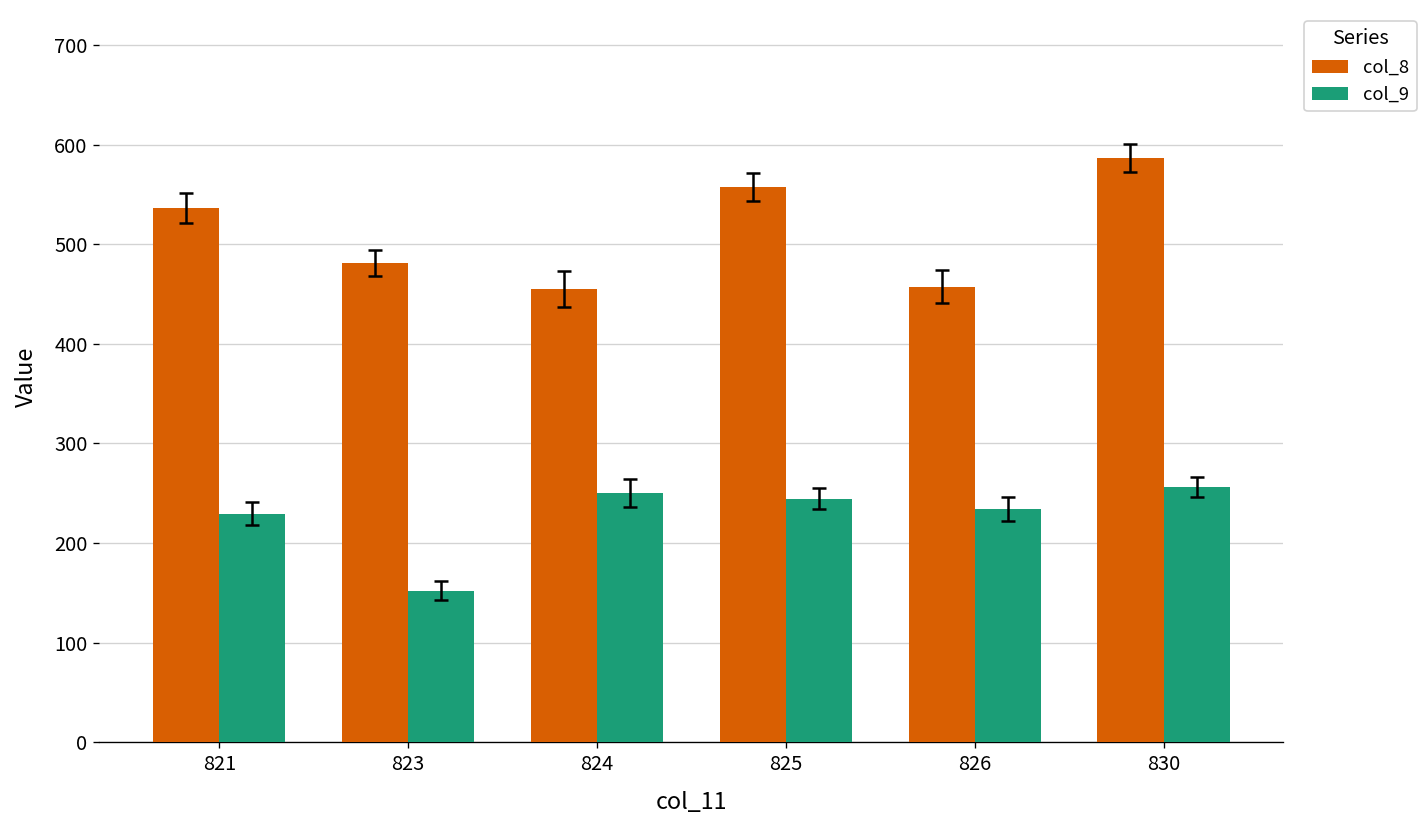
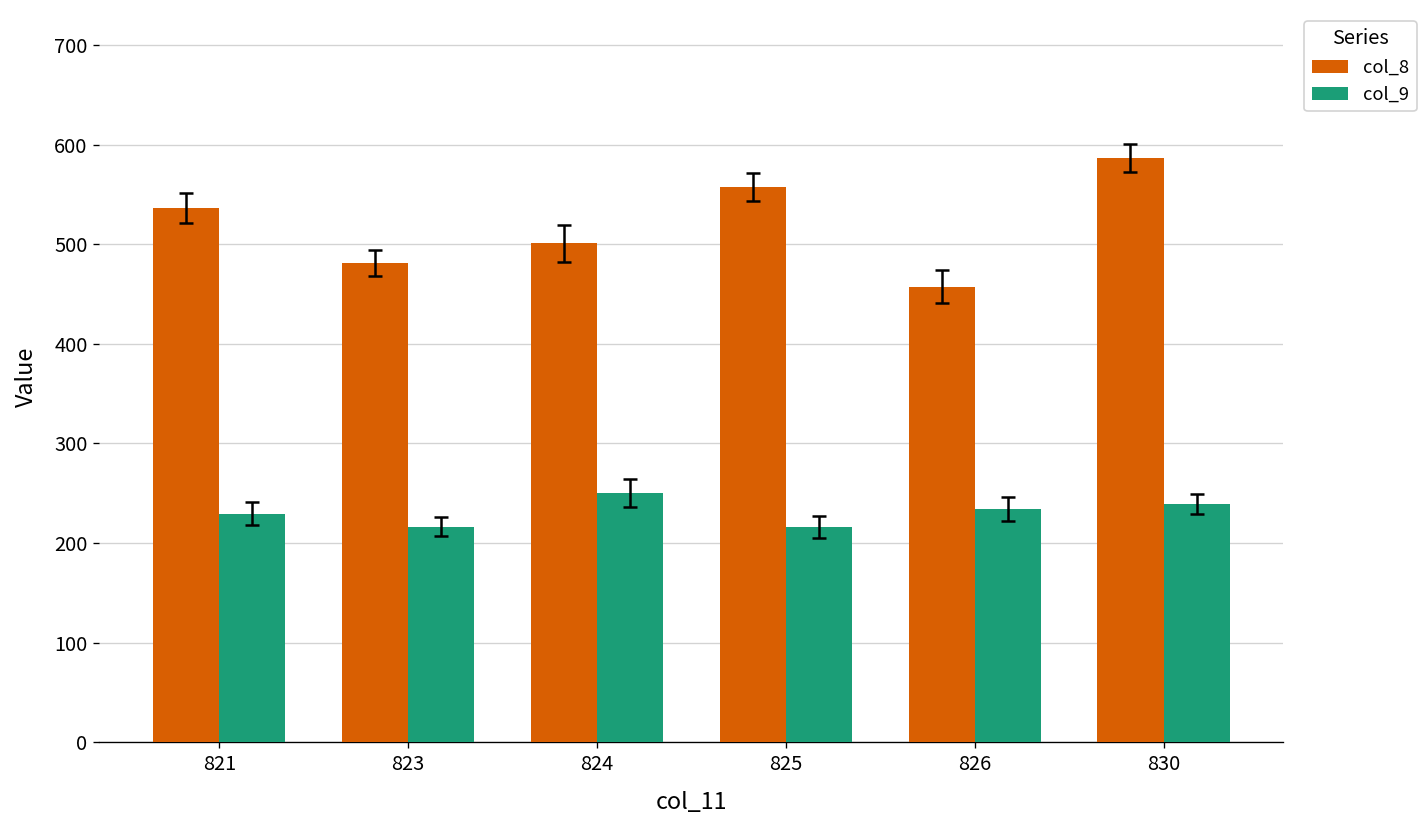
col_9, 823: 150 -> 220
col_8, 824: 460 -> 500
col_9, 825: 240 -> 220
col_9, 830: 260 -> 240
